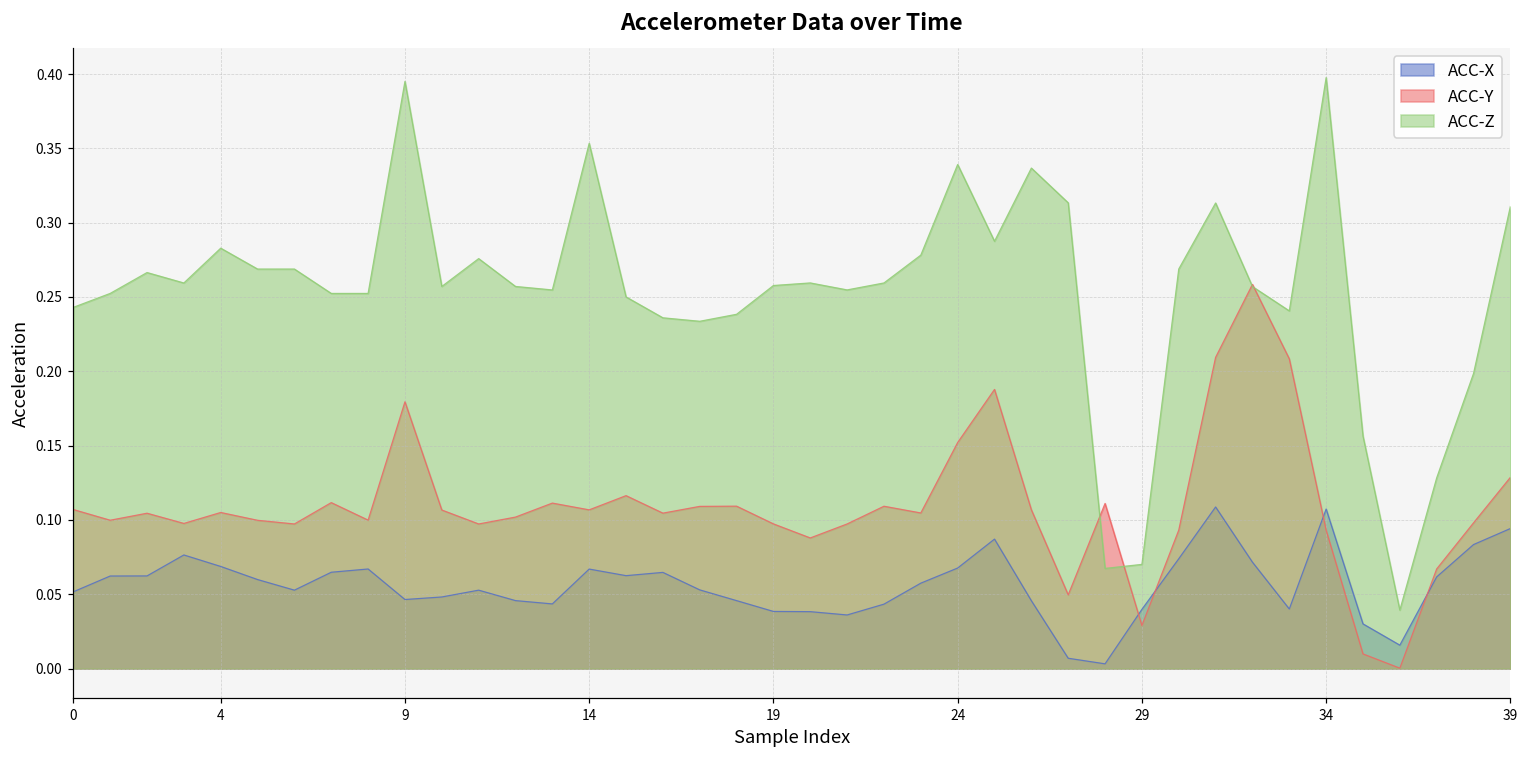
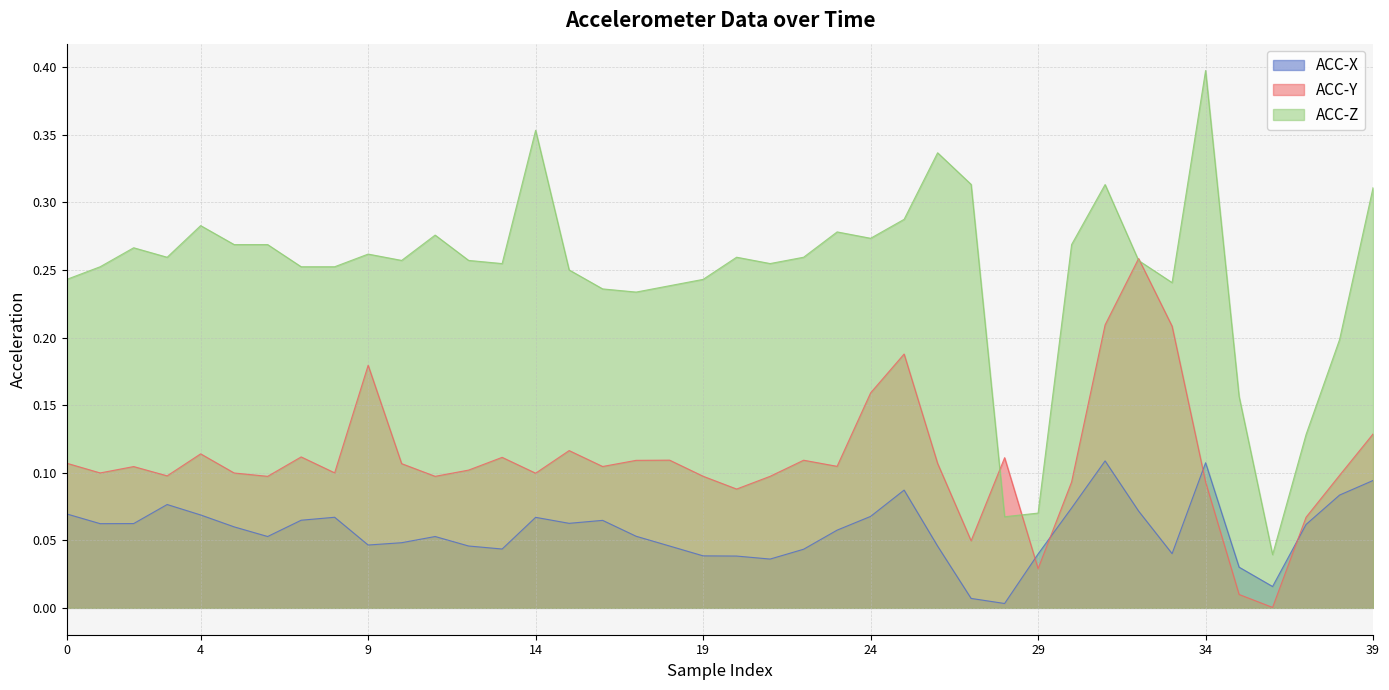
ACC-X, 0: 0.052 -> 0.070
ACC-Y, 4: 0.105 -> 0.114
ACC-Z, 9: 0.395 -> 0.262
ACC-Y, 14: 0.107 -> 0.100
ACC-Z, 19: 0.258 -> 0.243
ACC-Y, 24: 0.152 -> 0.159
ACC-Z, 24: 0.339 -> 0.273
